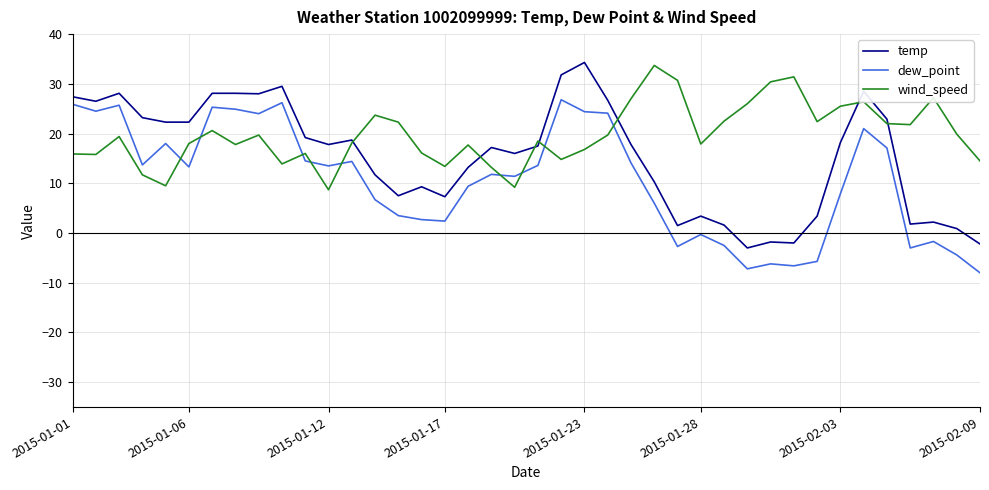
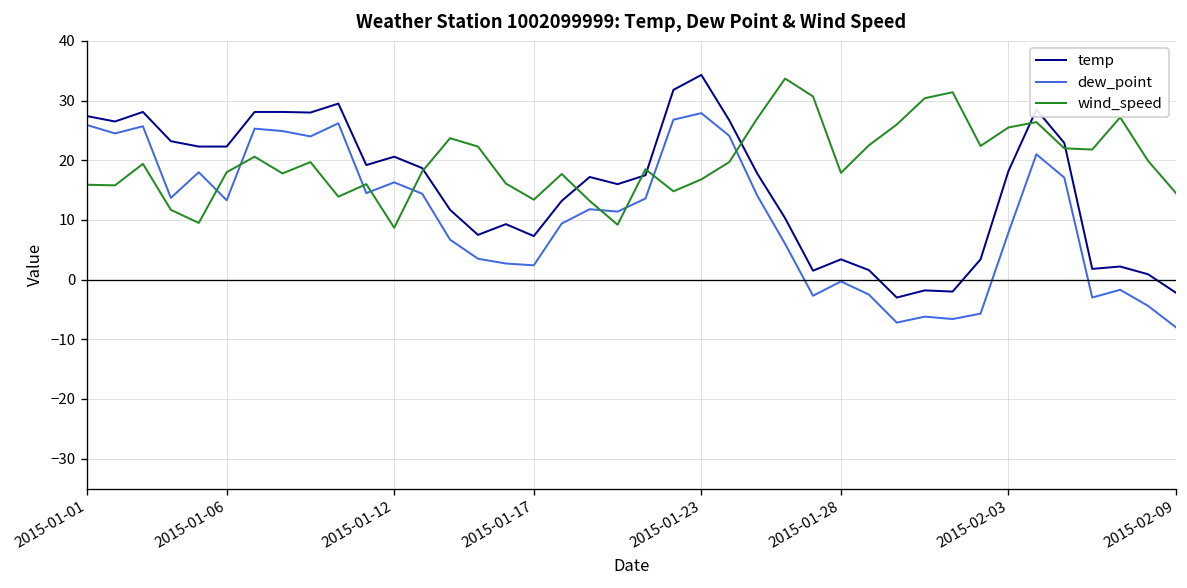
temp, 2015-01-12: 18 -> 21
dew_point, 2015-01-12: 14 -> 16
dew_point, 2015-01-23: 24 -> 28
